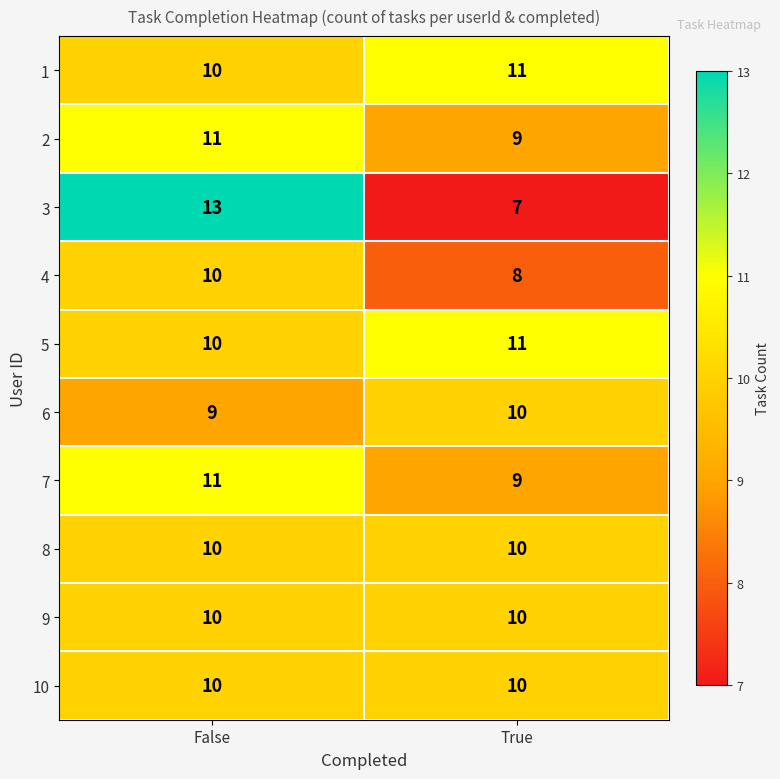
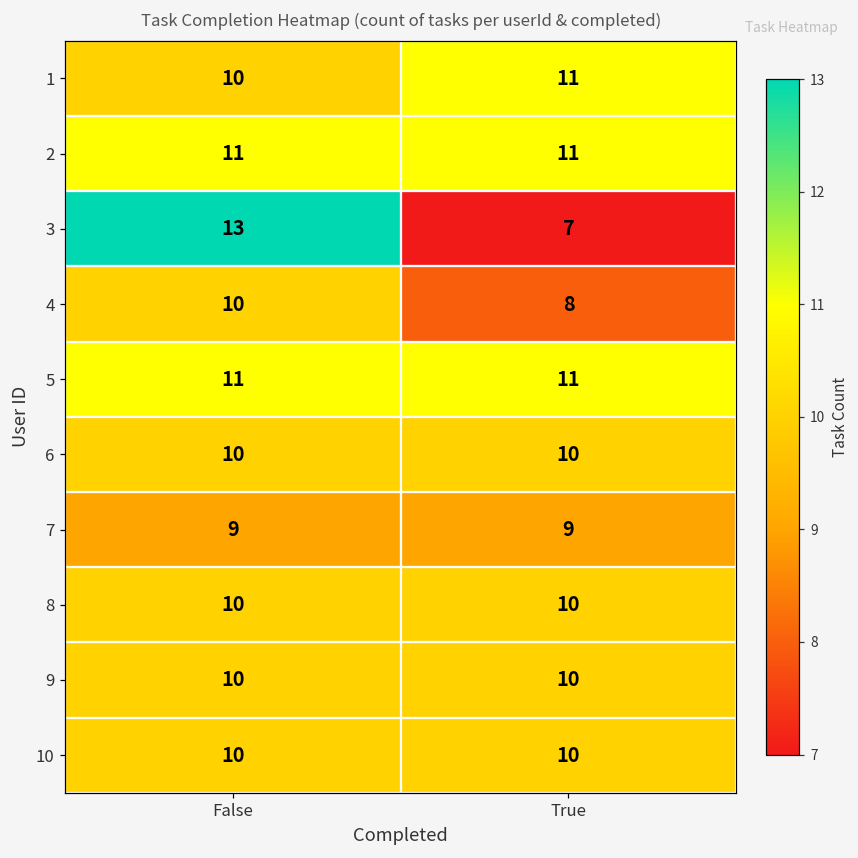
2, True: 9 -> 11
5, False: 10 -> 11
6, False: 9 -> 10
7, False: 11 -> 9
